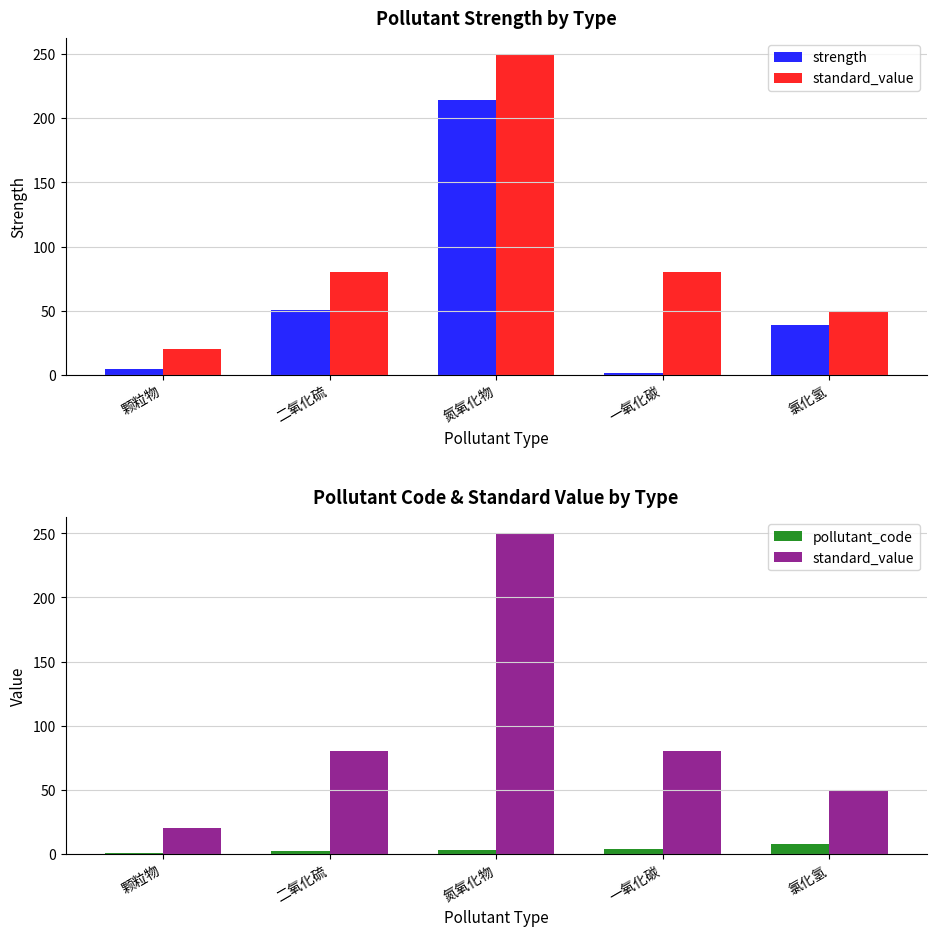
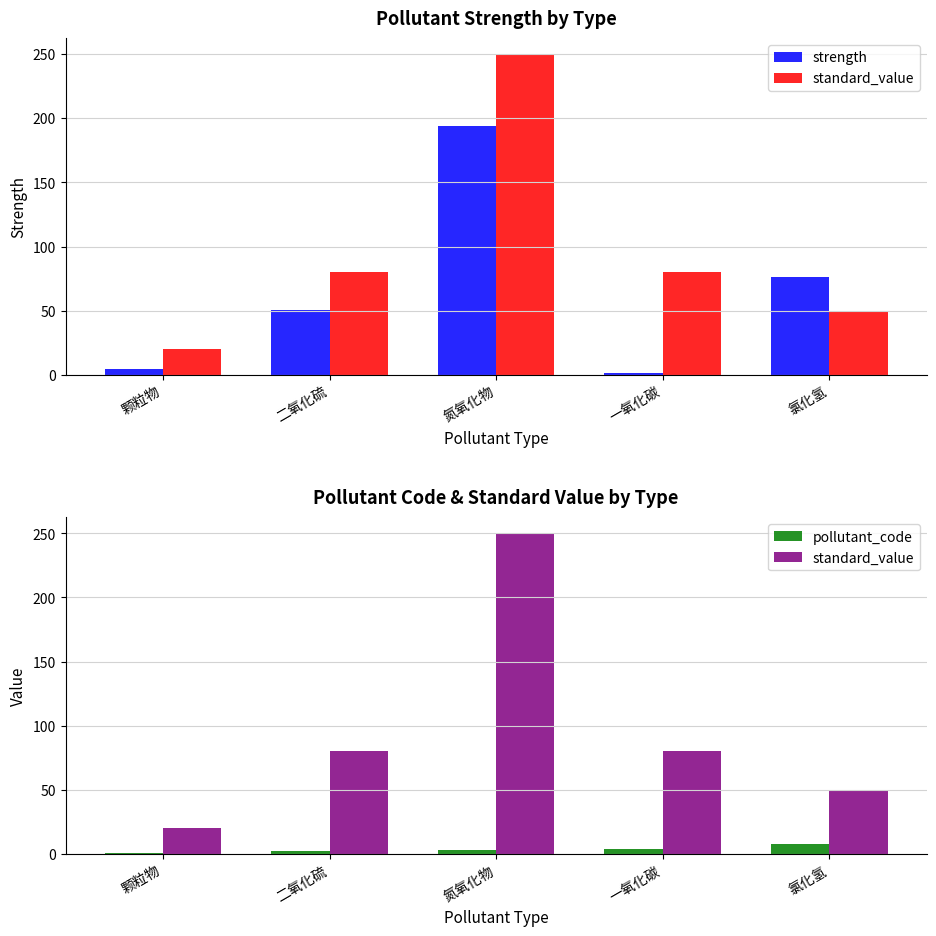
Pollutant Strength by Type, strength, 氮氧化物: 214 -> 194
Pollutant Strength by Type, strength, 氯化氢: 38 -> 76
